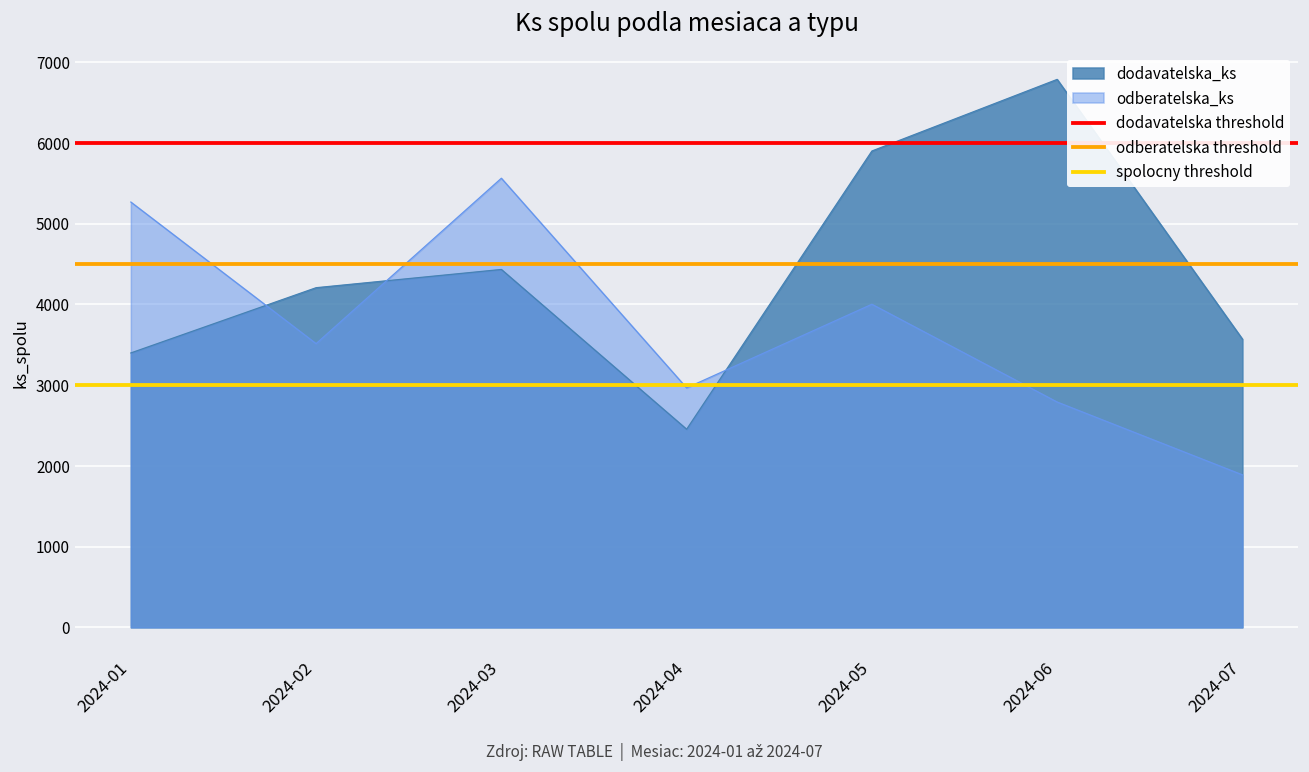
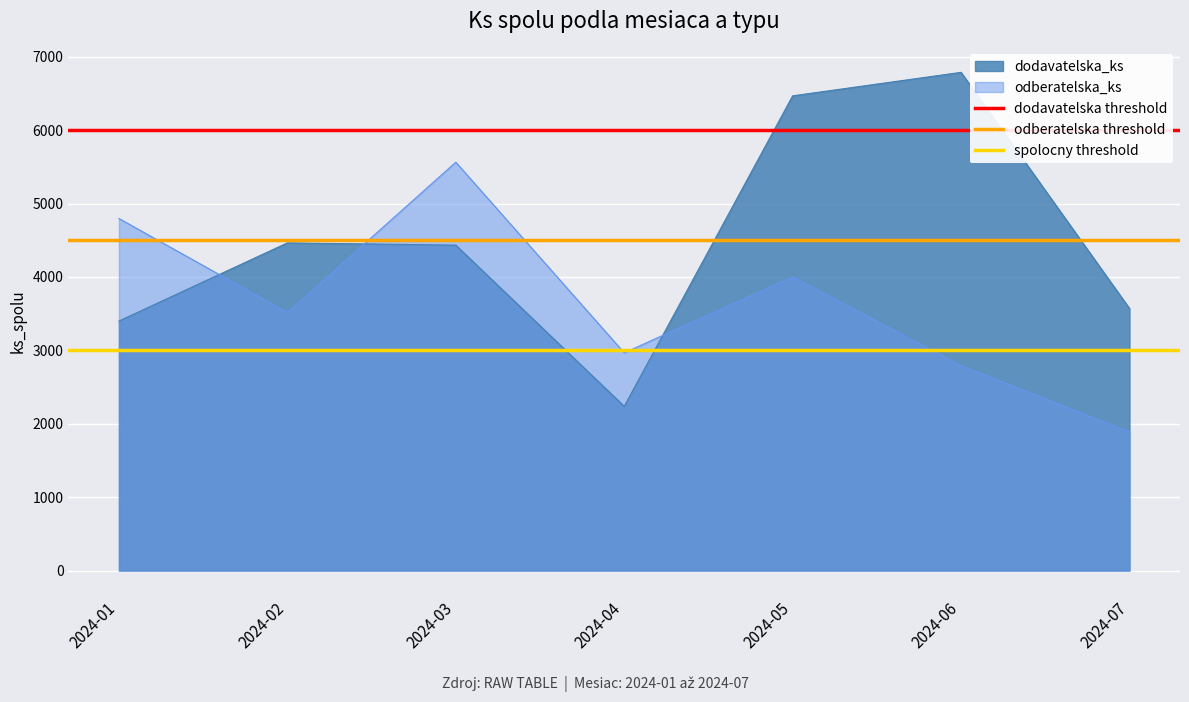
odberatelska_ks, 2024-01: 5300 -> 4800
dodavatelska_ks, 2024-02: 4200 -> 4500
dodavatelska_ks, 2024-04: 2500 -> 2200
dodavatelska_ks, 2024-05: 5900 -> 6500
